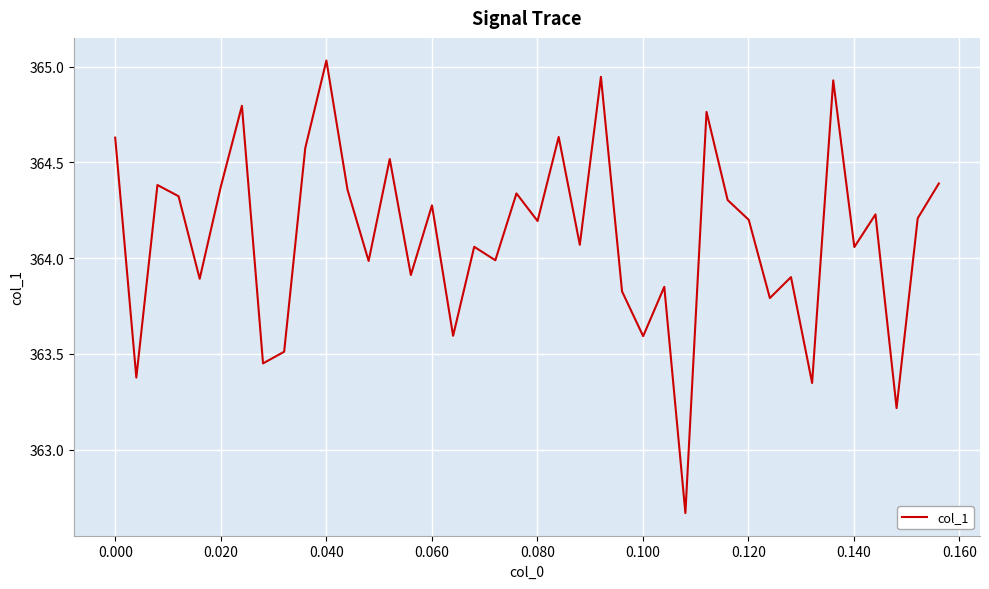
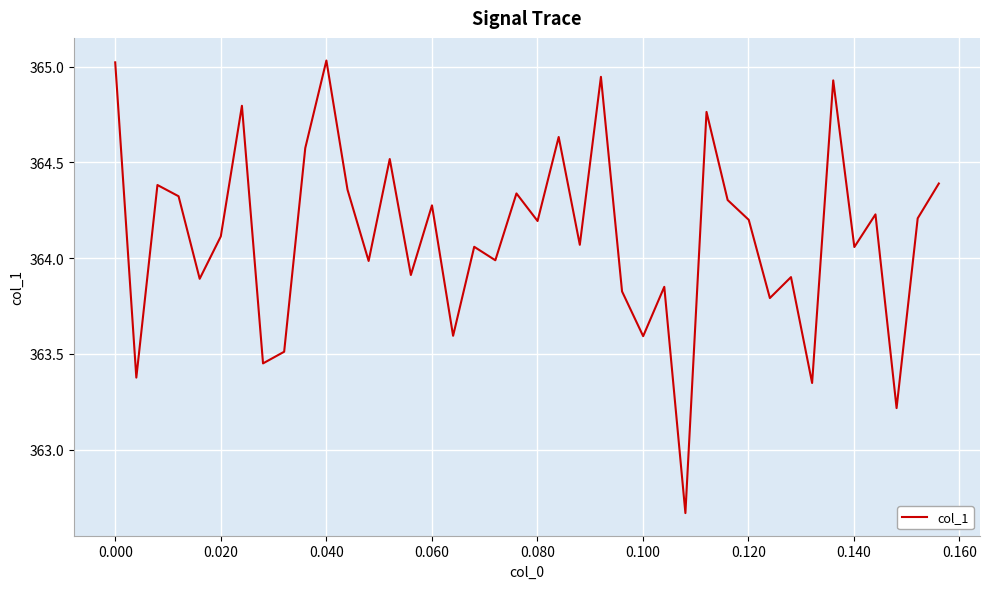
0.000: 364.63 -> 365.02
0.020: 364.37 -> 364.11
